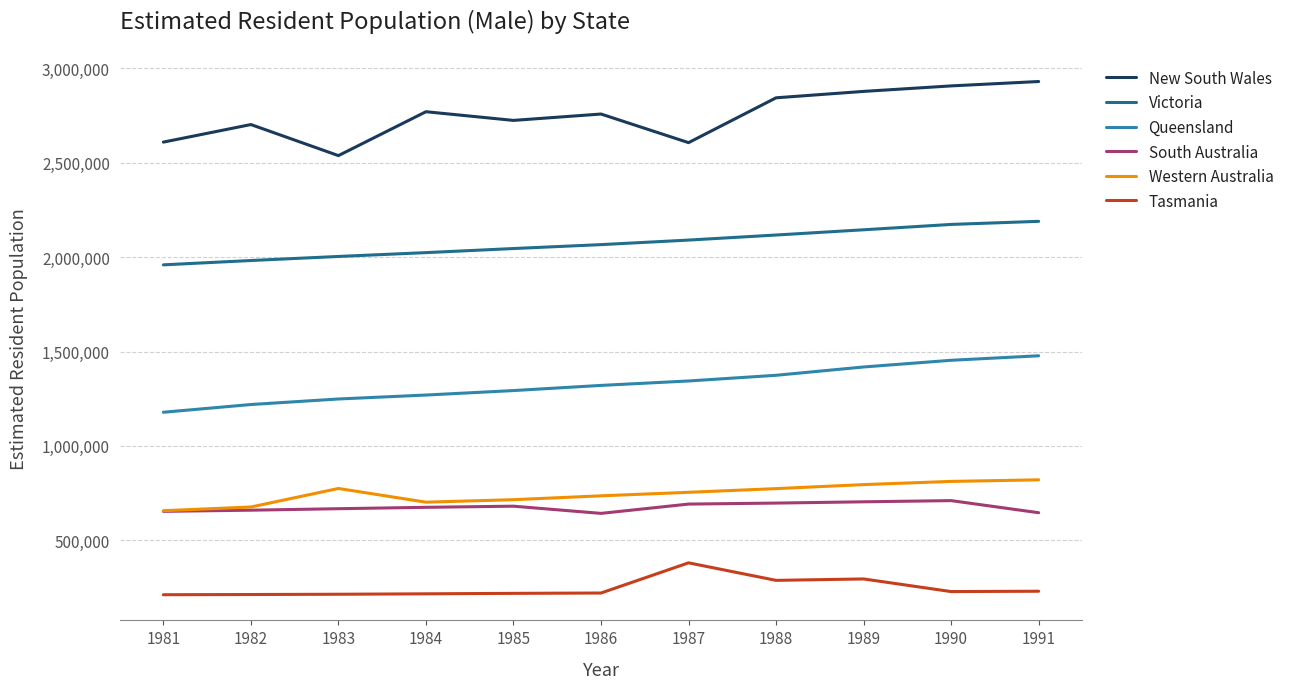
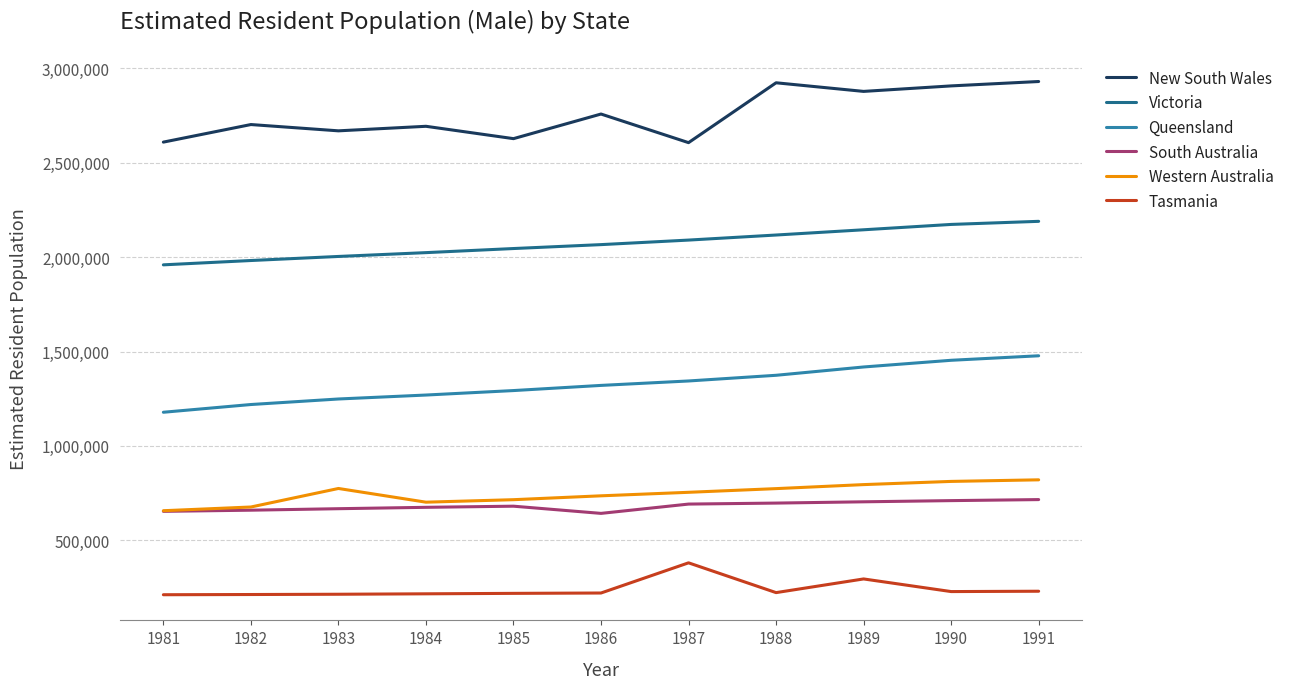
New South Wales, 1983: 2,540,000 -> 2,670,000
New South Wales, 1984: 2,770,000 -> 2,690,000
New South Wales, 1985: 2,720,000 -> 2,630,000
New South Wales, 1988: 2,840,000 -> 2,920,000
Tasmania, 1988: 290,000 -> 220,000
South Australia, 1991: 650,000 -> 720,000
